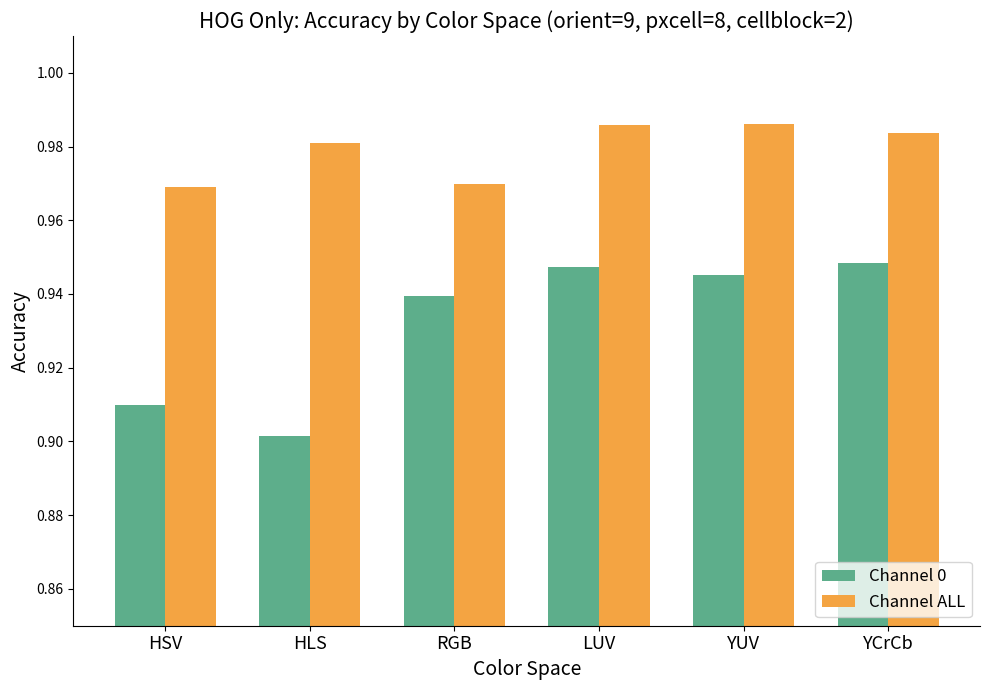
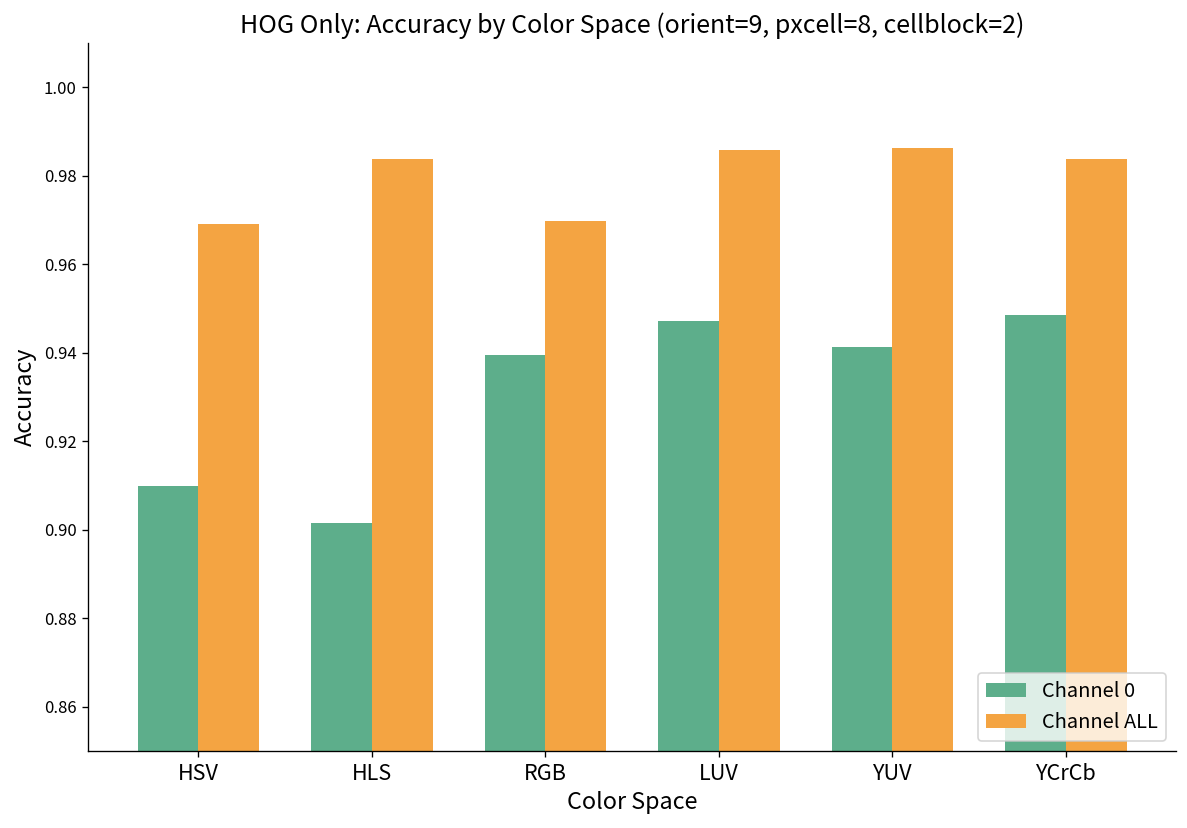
Channel ALL, HLS: 0.981 -> 0.984
Channel 0, YUV: 0.945 -> 0.941
